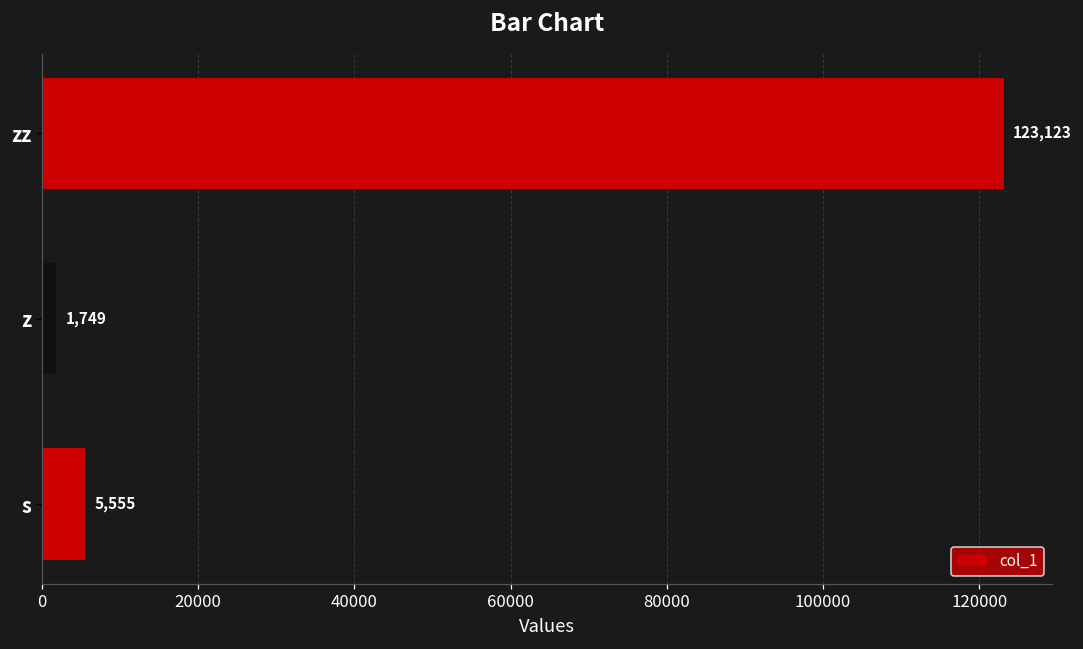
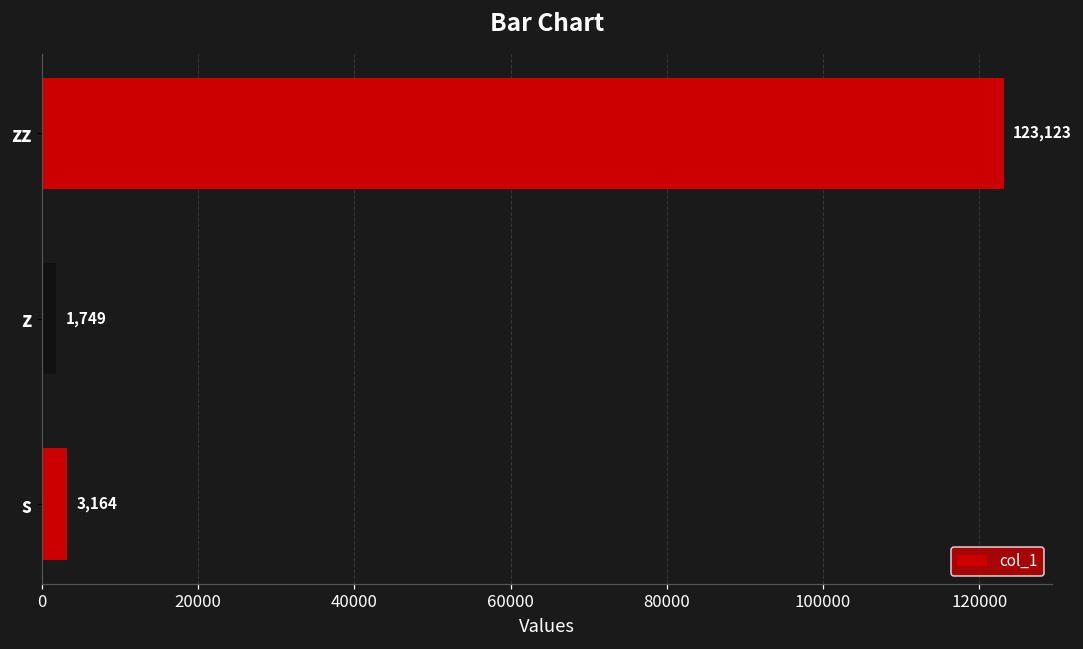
s: 5,555 -> 3,164
